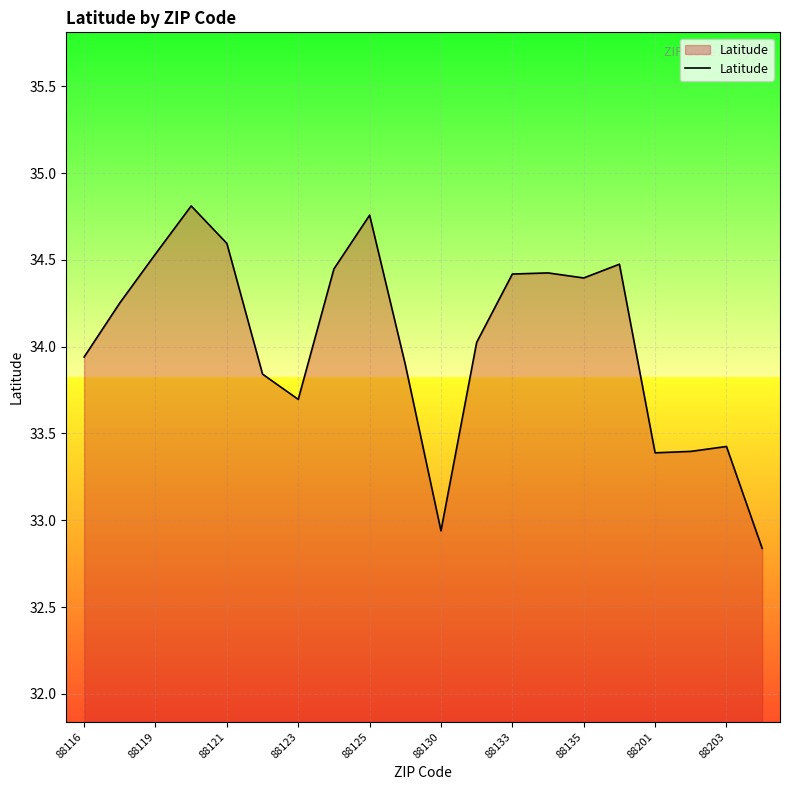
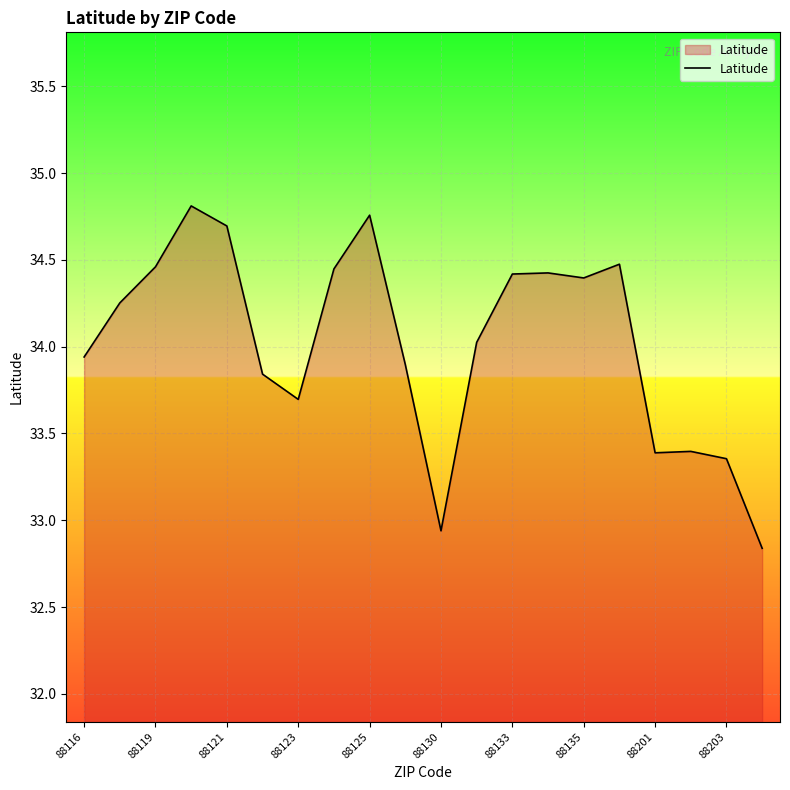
88119: 34.53 -> 34.46
88121: 34.59 -> 34.70
88203: 33.43 -> 33.35
